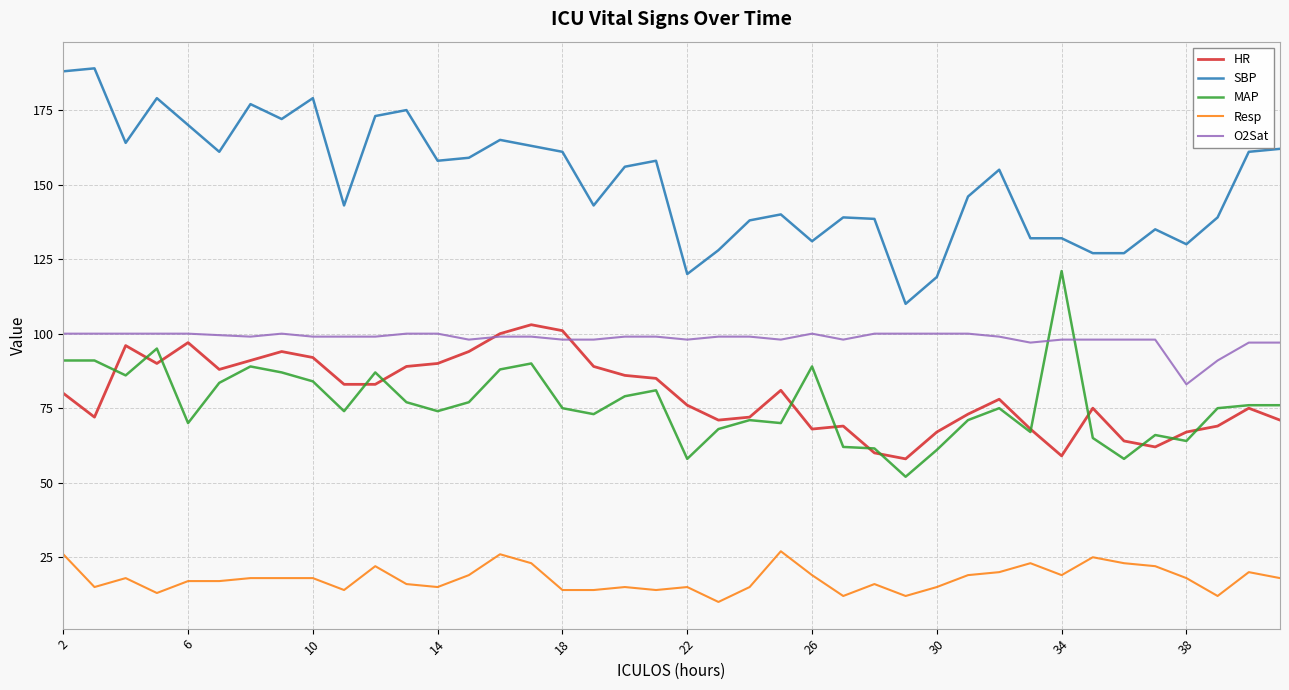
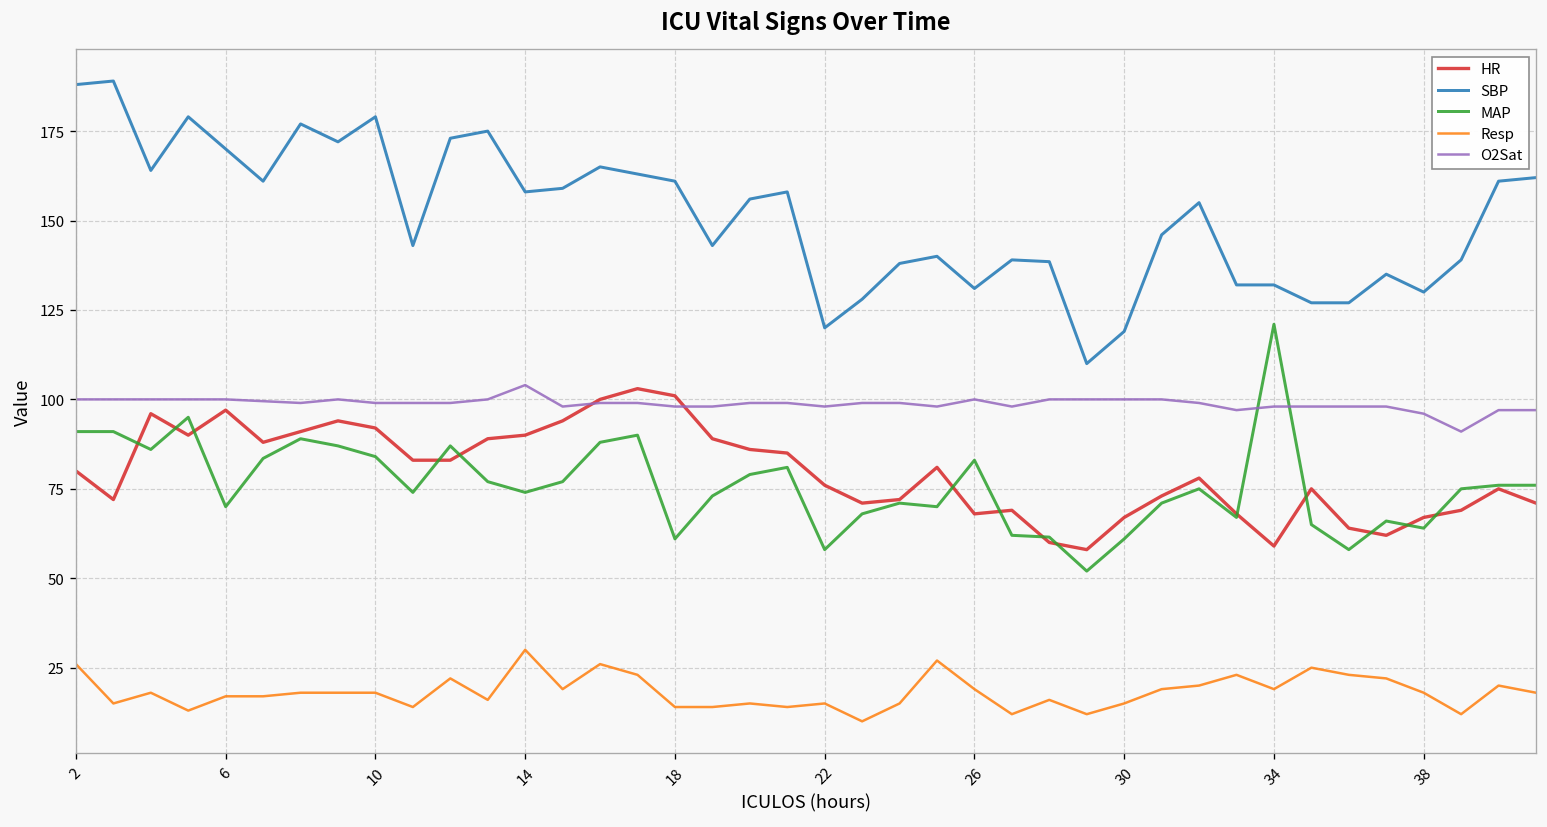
Resp, 14: 15 -> 30
O2Sat, 14: 100 -> 104
MAP, 18: 75 -> 61
MAP, 26: 89 -> 83
O2Sat, 38: 83 -> 96
